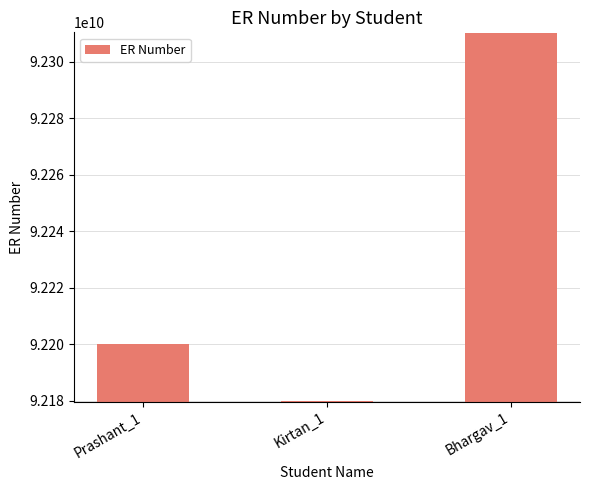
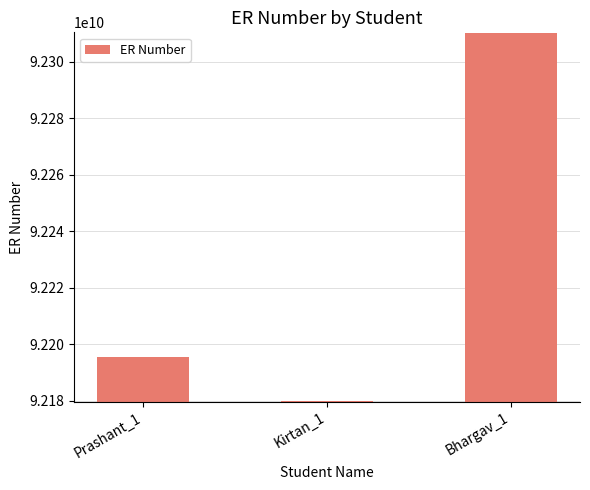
Prashant_1: 92200000000 -> 92196000000
